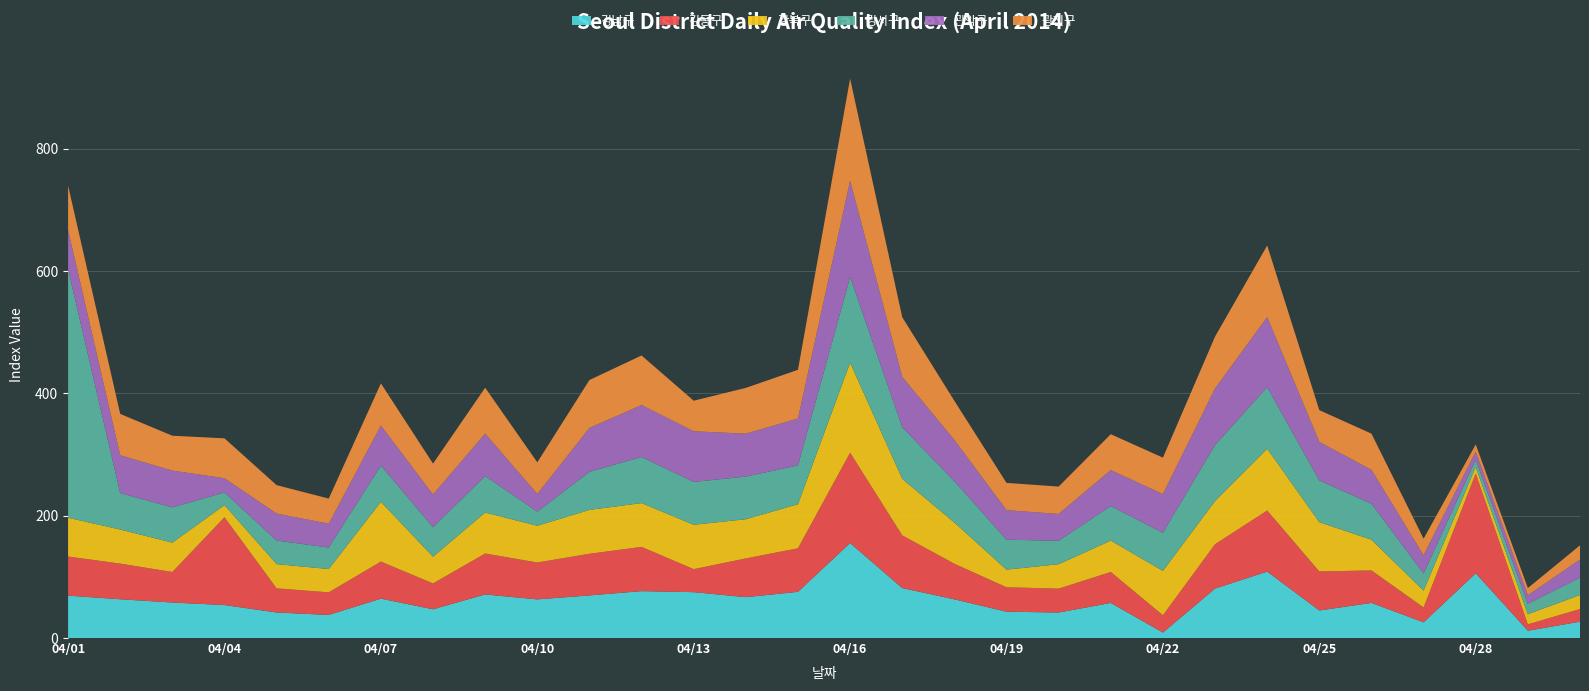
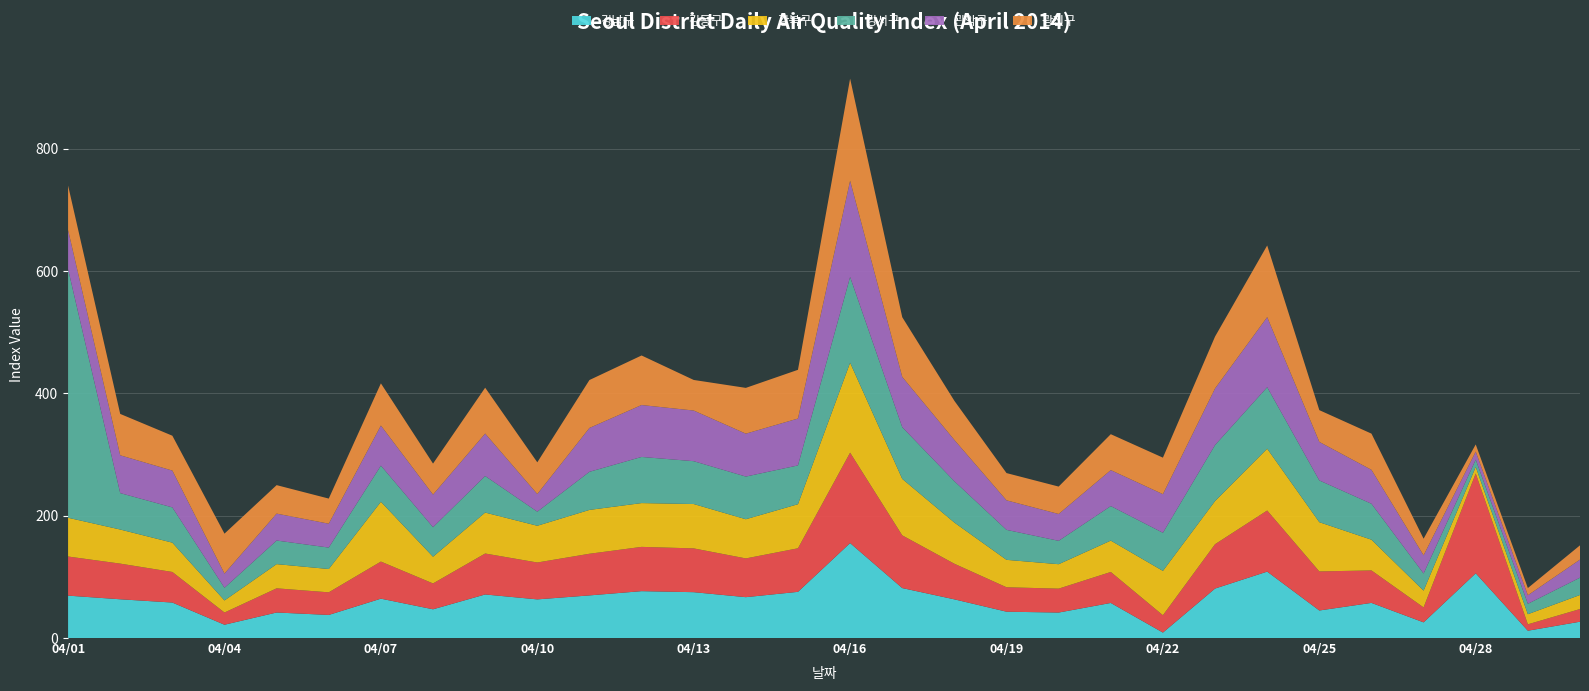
강남구, 04/04: 50 -> 20
강동구, 04/04: 140 -> 20
강동구, 04/13: 40 -> 70
강북구, 04/19: 30 -> 40
